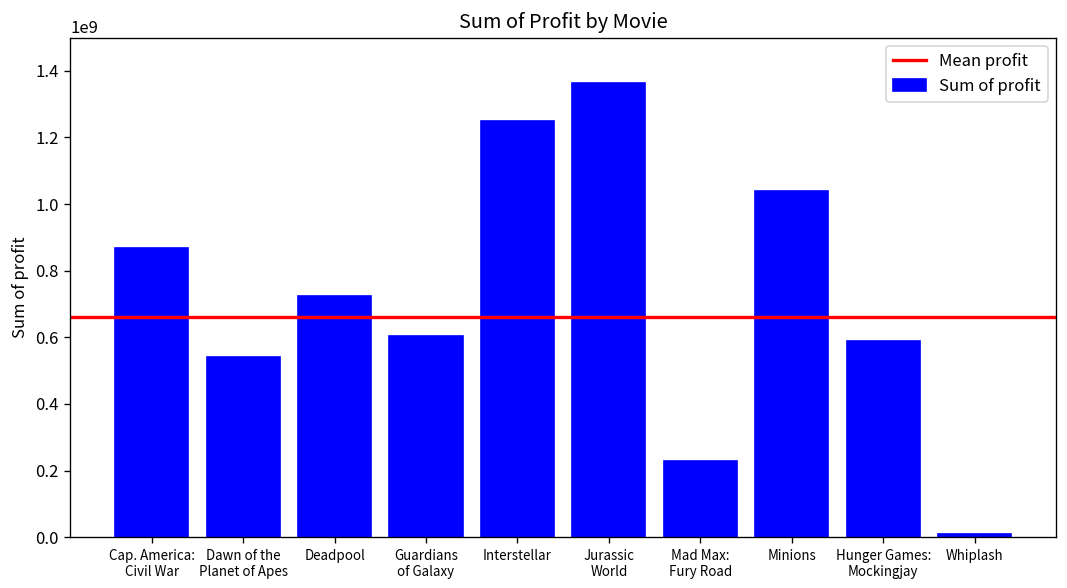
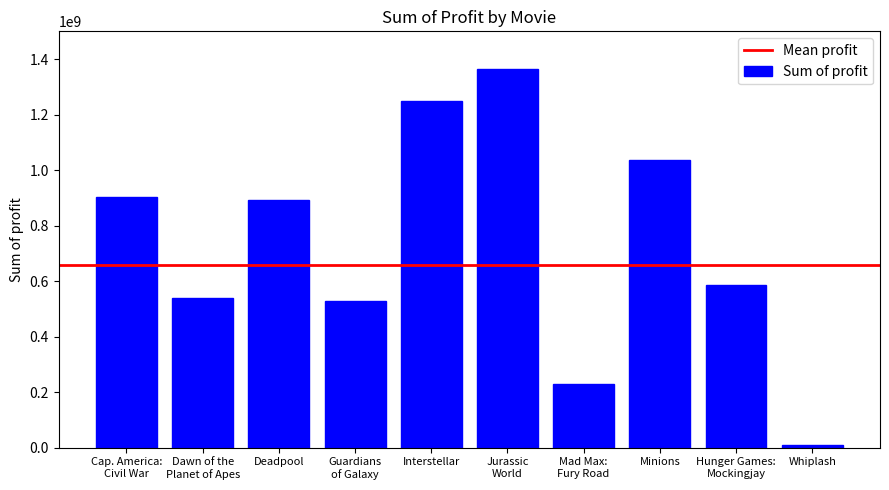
Cap. America: Civil War: 870000000 -> 900000000
Deadpool: 730000000 -> 890000000
Guardians of Galaxy: 600000000 -> 530000000
